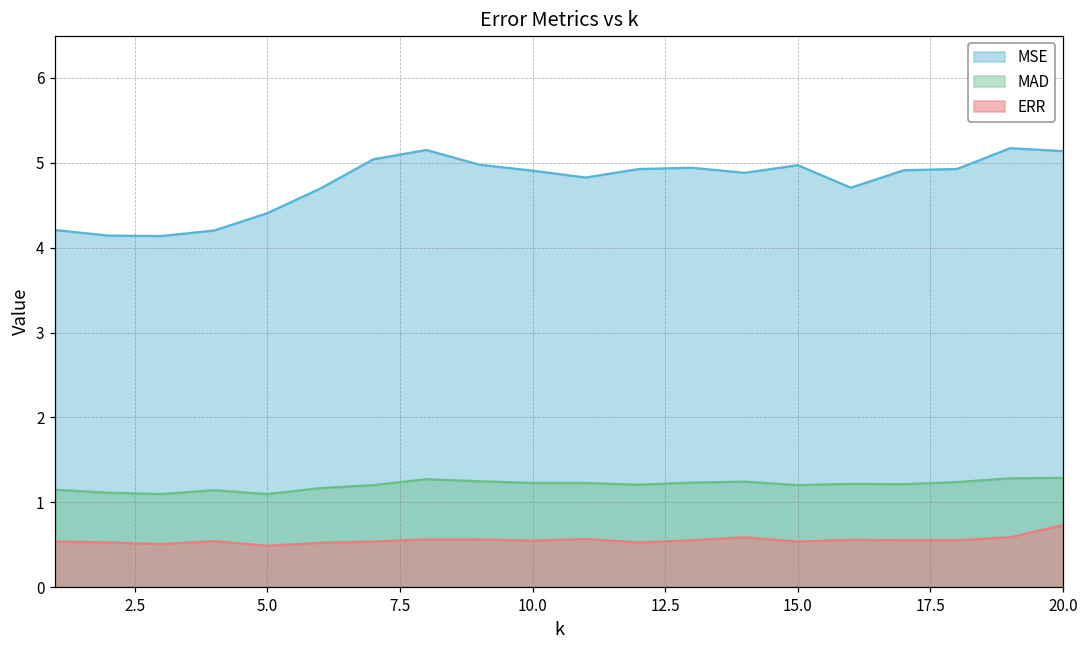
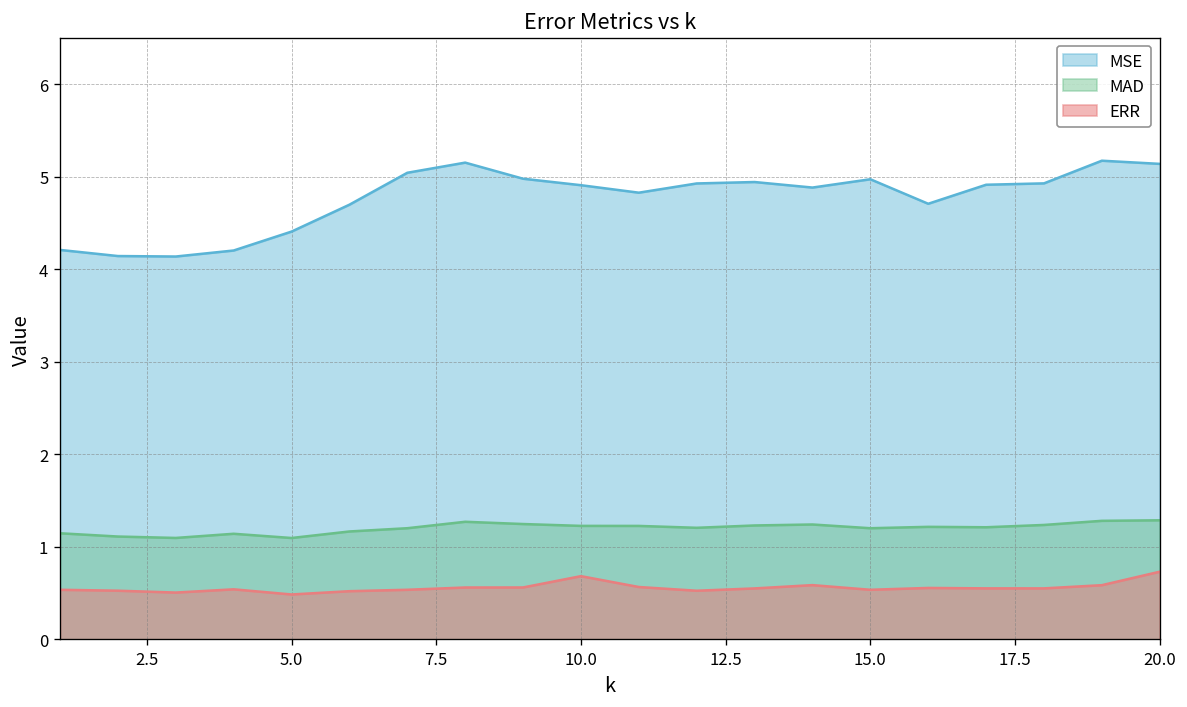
ERR, 10.0: 0.5 -> 0.7
